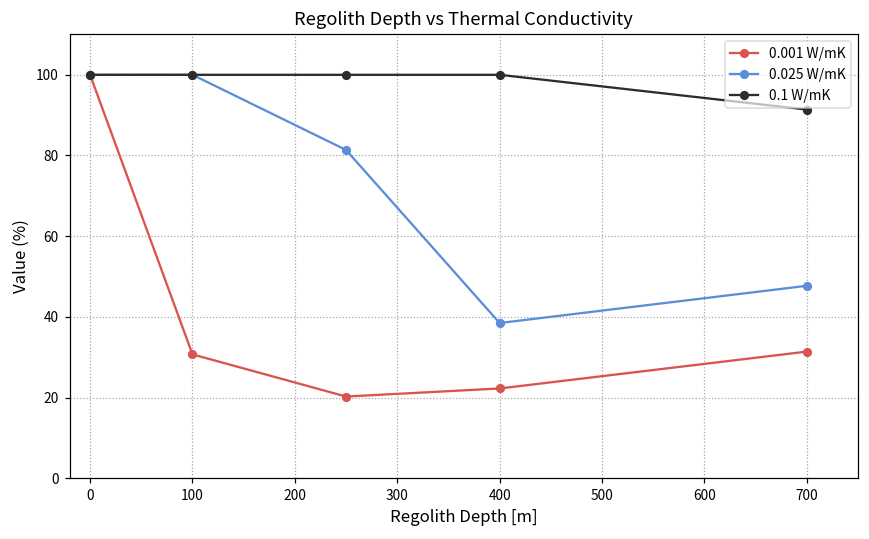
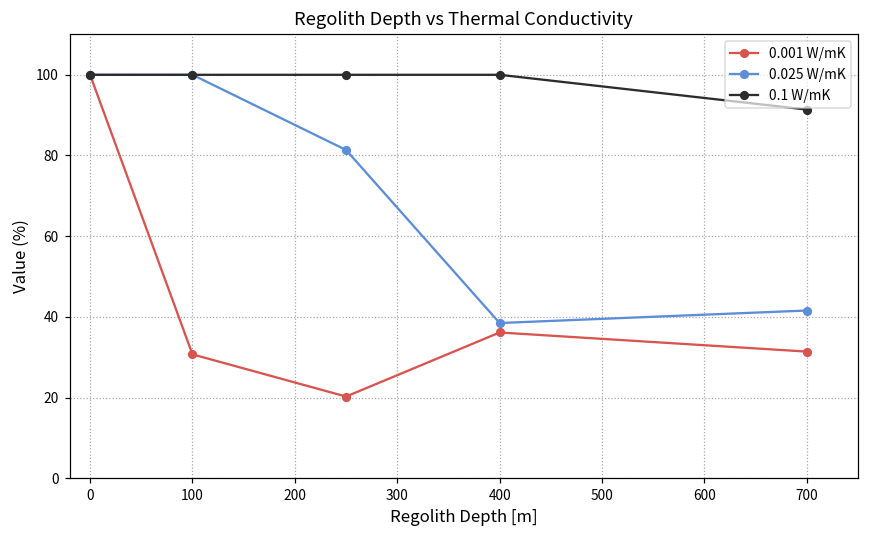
0.001 W/mK, 400: 22 -> 36
0.025 W/mK, 700: 48 -> 42
